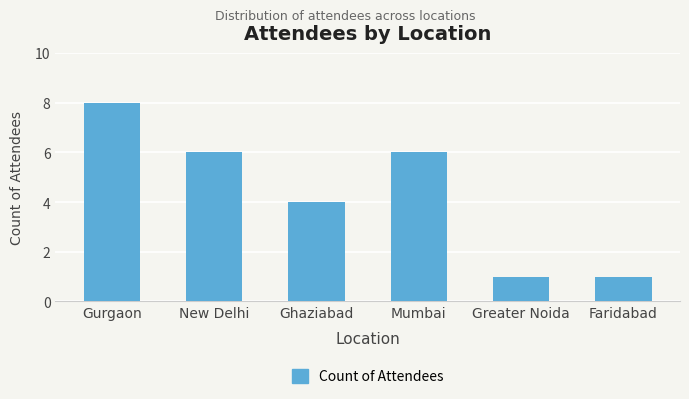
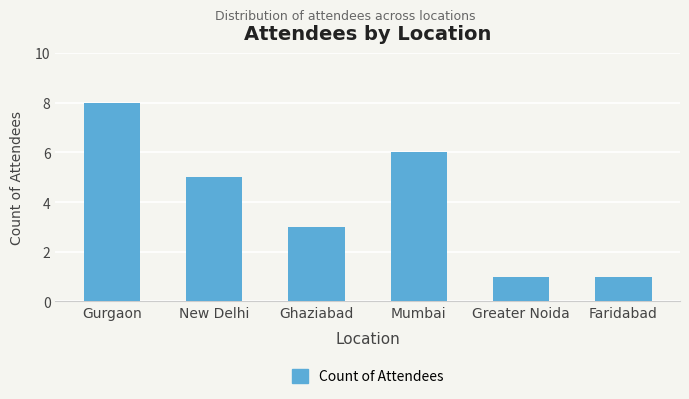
New Delhi: 6 -> 5
Ghaziabad: 4 -> 3
